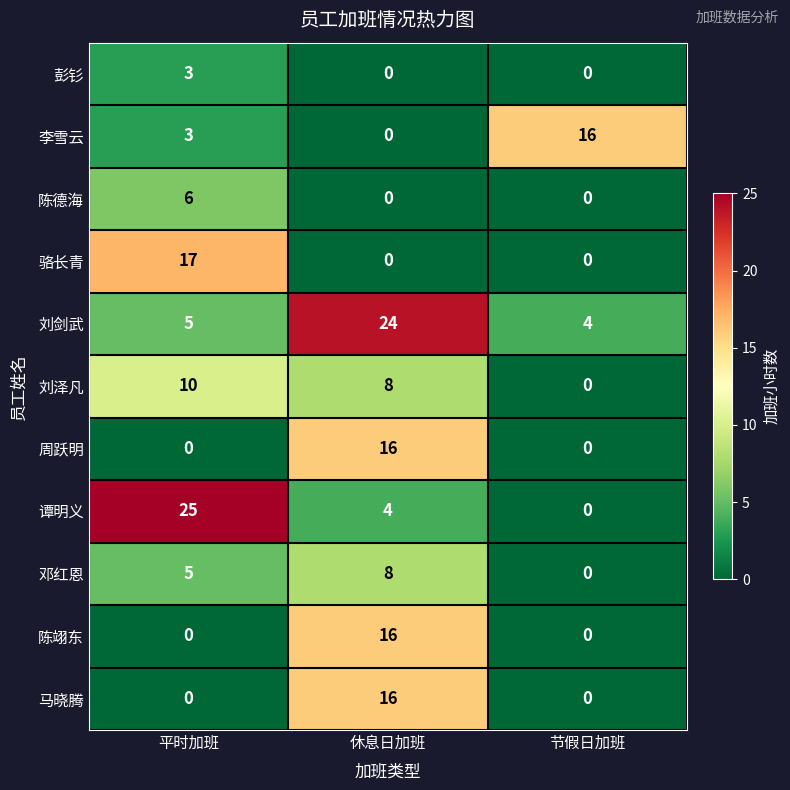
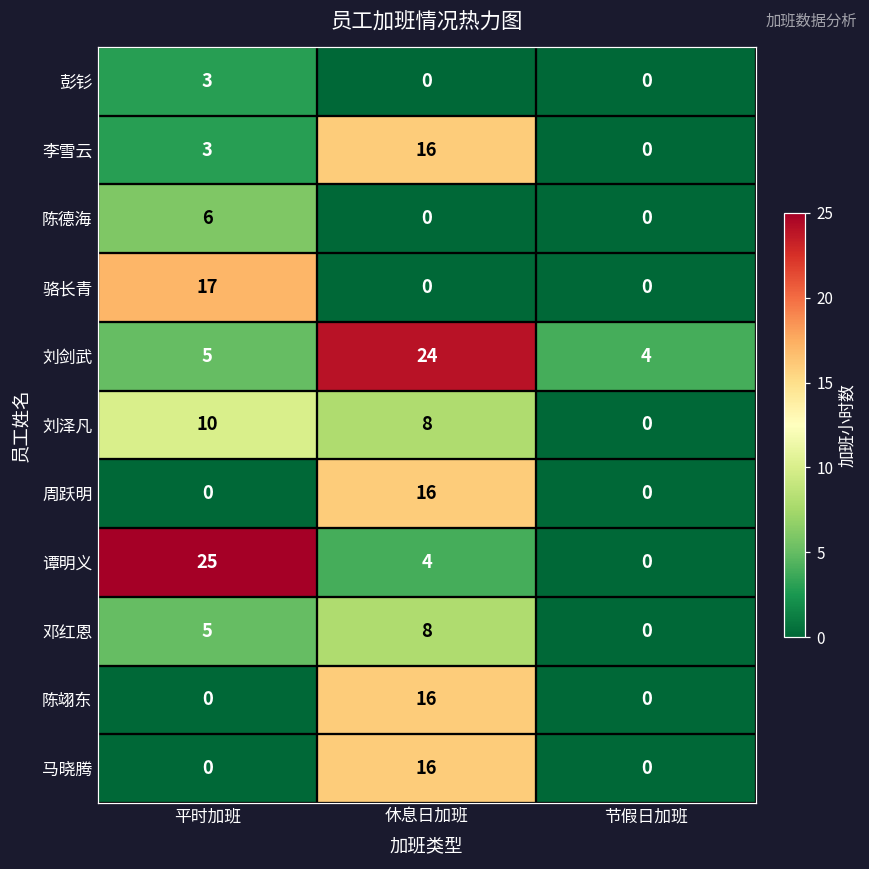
李雪云, 休息日加班: 0 -> 16
李雪云, 节假日加班: 16 -> 0
